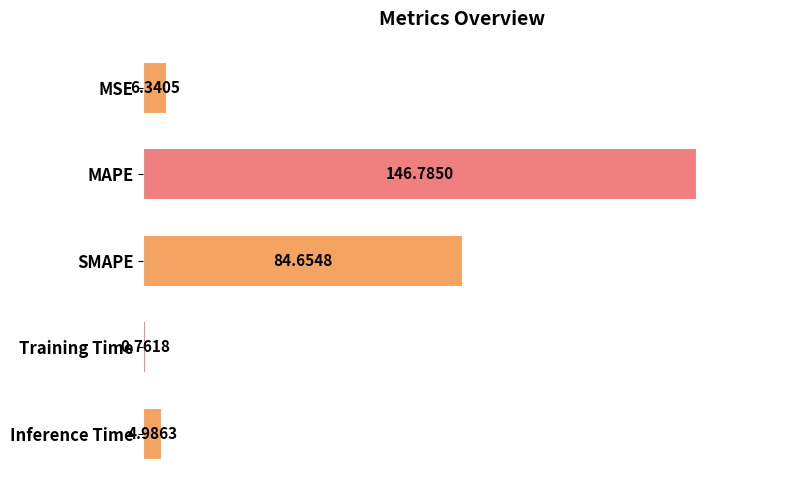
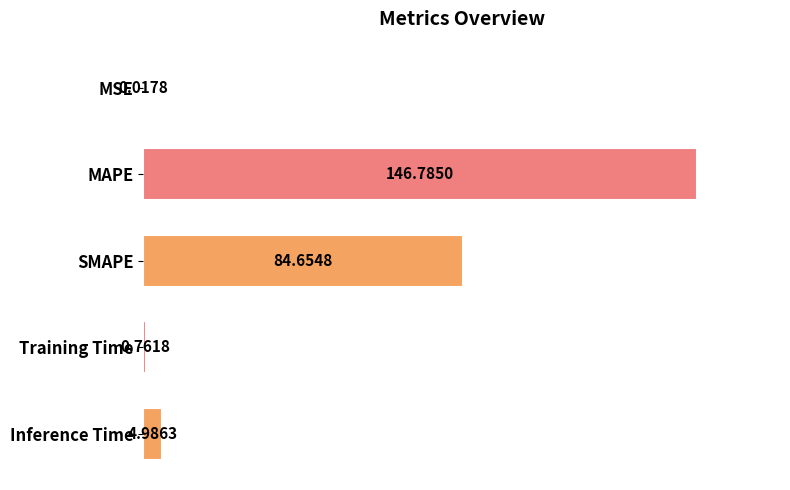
MSE: 6.3405 -> 0.0178
